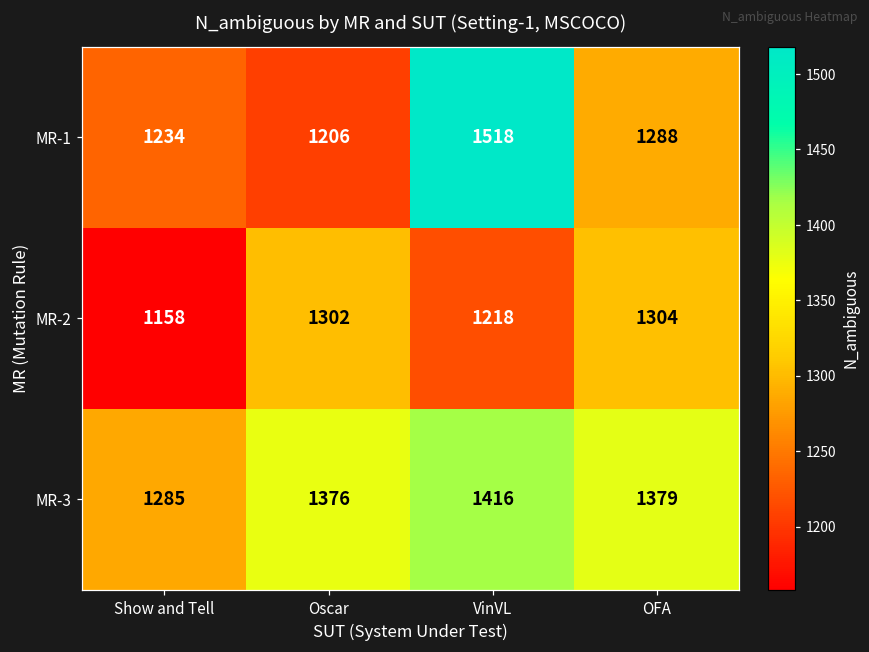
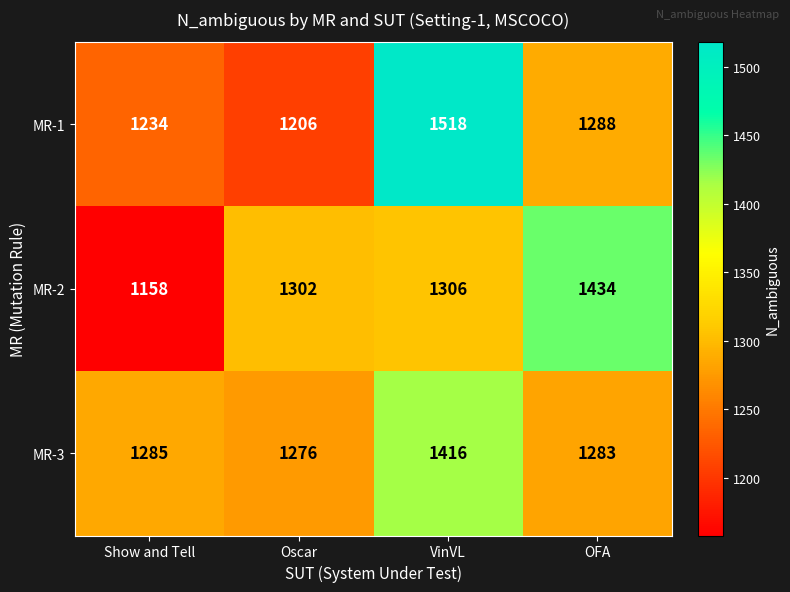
MR-2, VinVL: 1218 -> 1306
MR-2, OFA: 1304 -> 1434
MR-3, Oscar: 1376 -> 1276
MR-3, OFA: 1379 -> 1283
